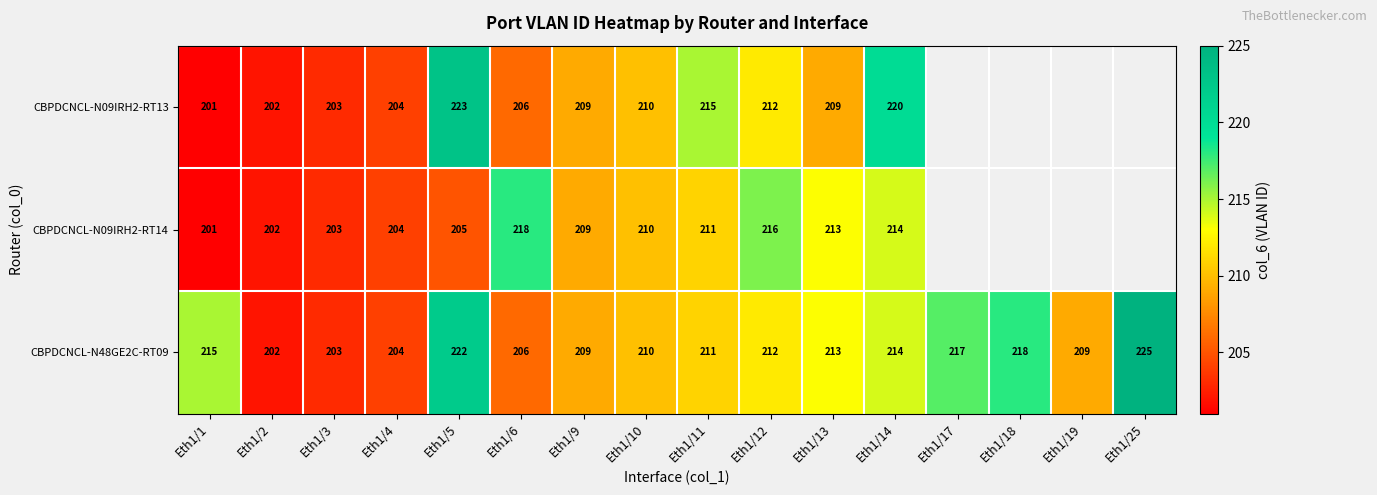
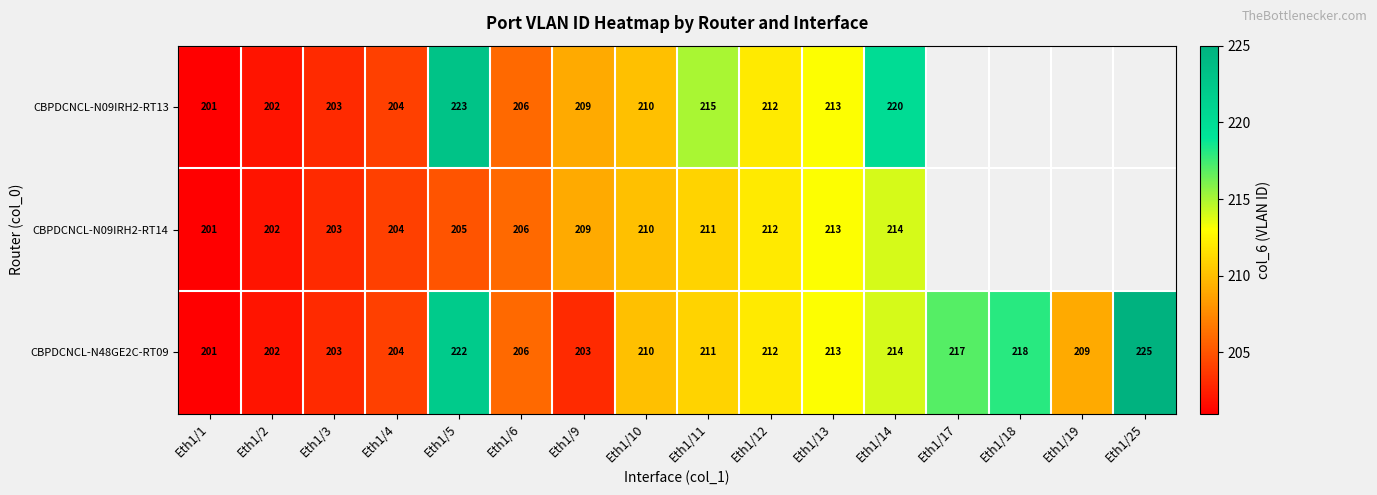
CBPDCNCL-N09IRH2-RT13, Eth1/13: 209 -> 213
CBPDCNCL-N09IRH2-RT14, Eth1/6: 218 -> 206
CBPDCNCL-N09IRH2-RT14, Eth1/12: 216 -> 212
CBPDCNCL-N48GE2C-RT09, Eth1/1: 215 -> 201
CBPDCNCL-N48GE2C-RT09, Eth1/9: 209 -> 203
